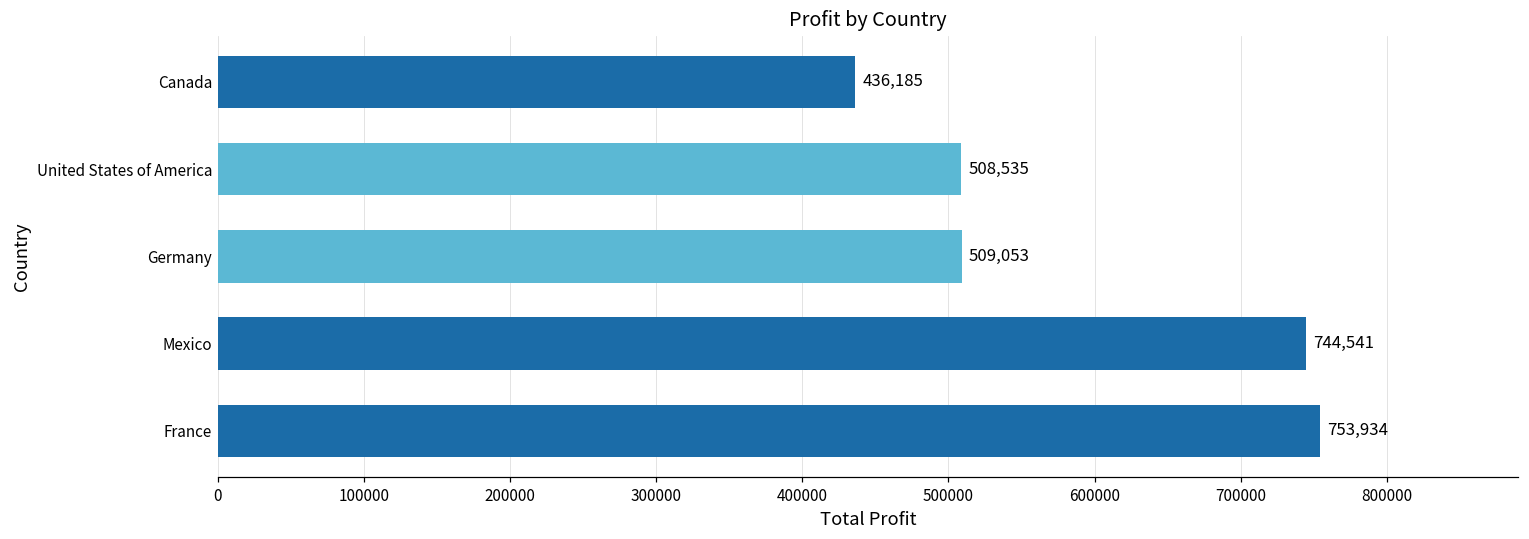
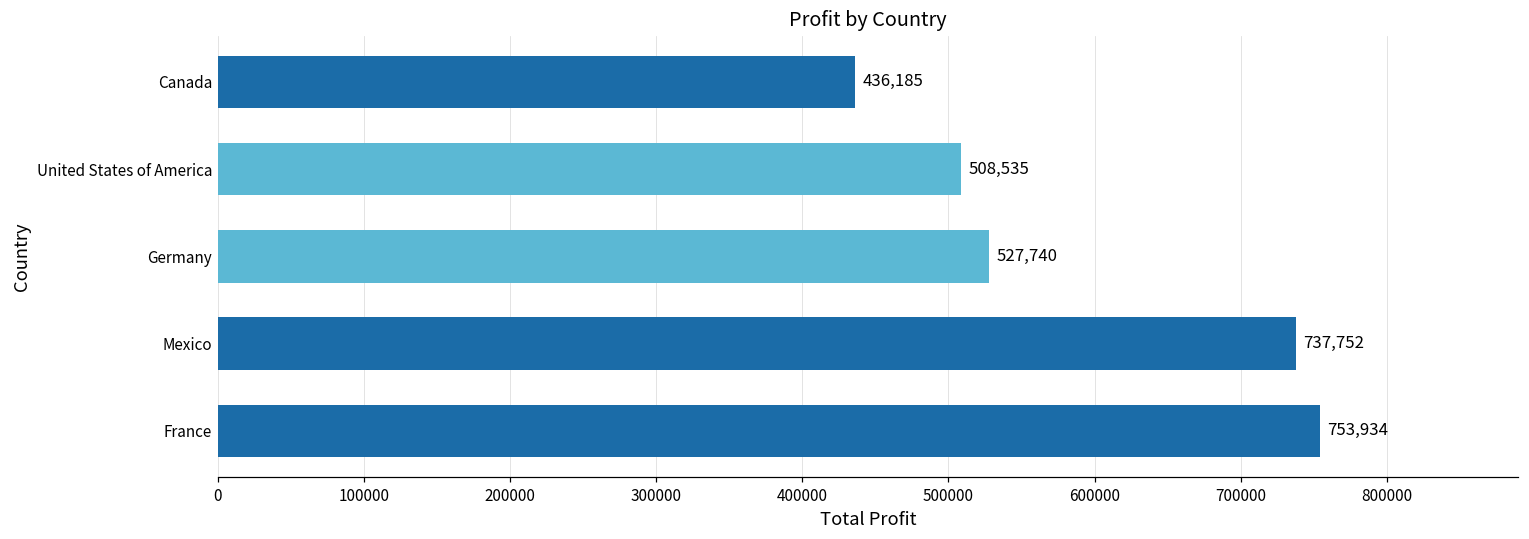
Germany: 509,053 -> 527,740
Mexico: 744,541 -> 737,752
